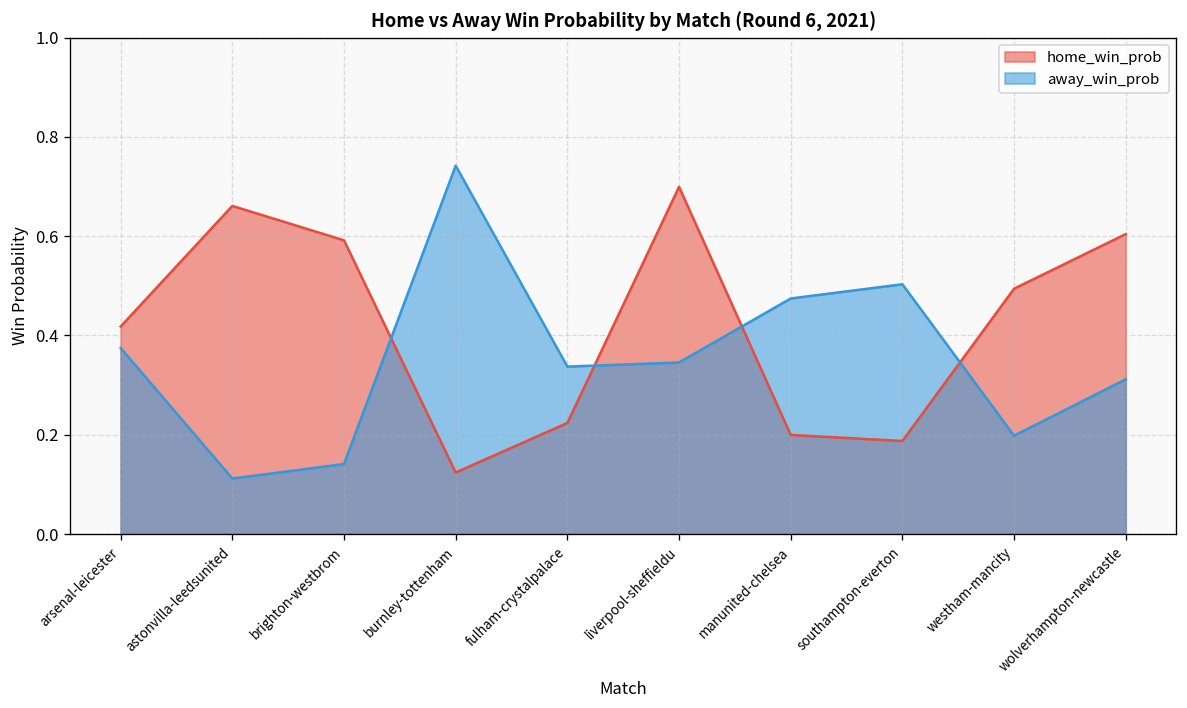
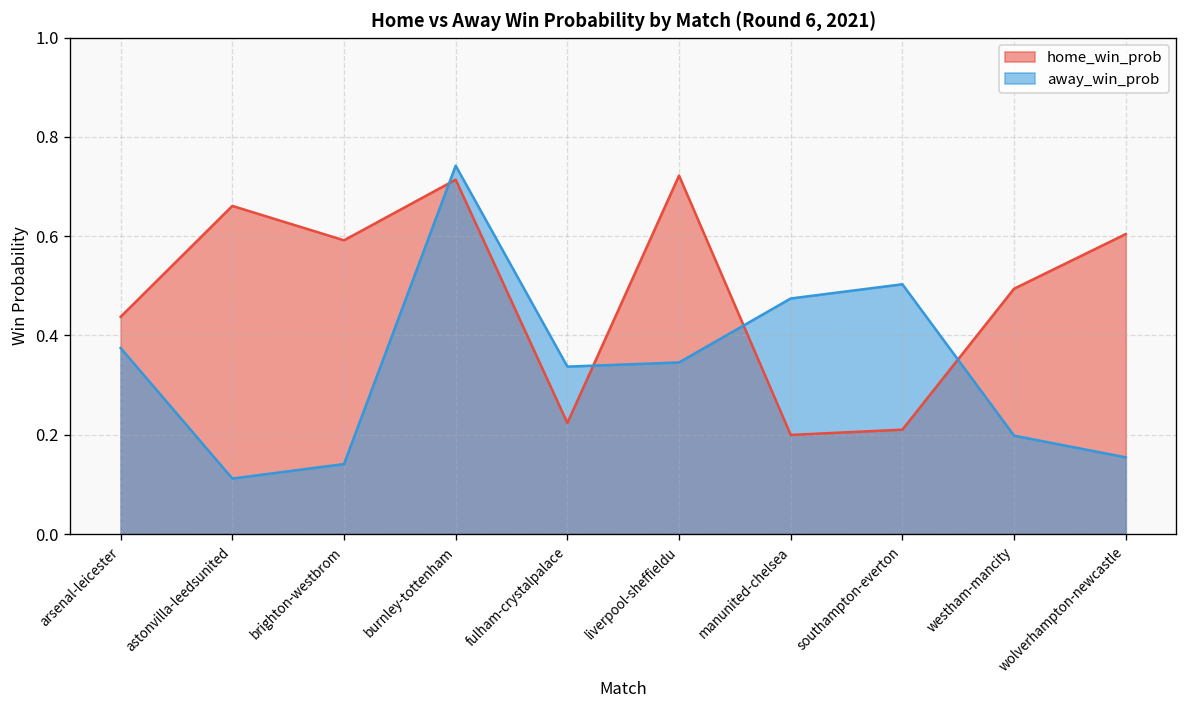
home_win_prob, arsenal-leicester: 0.42 -> 0.44
home_win_prob, burnley-tottenham: 0.12 -> 0.71
home_win_prob, liverpool-sheffieldu: 0.70 -> 0.72
home_win_prob, southampton-everton: 0.19 -> 0.21
away_win_prob, wolverhampton-newcastle: 0.31 -> 0.15
